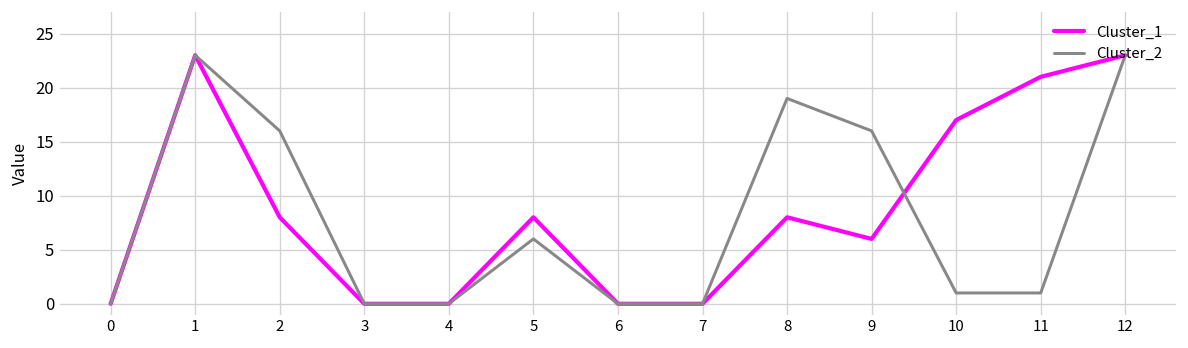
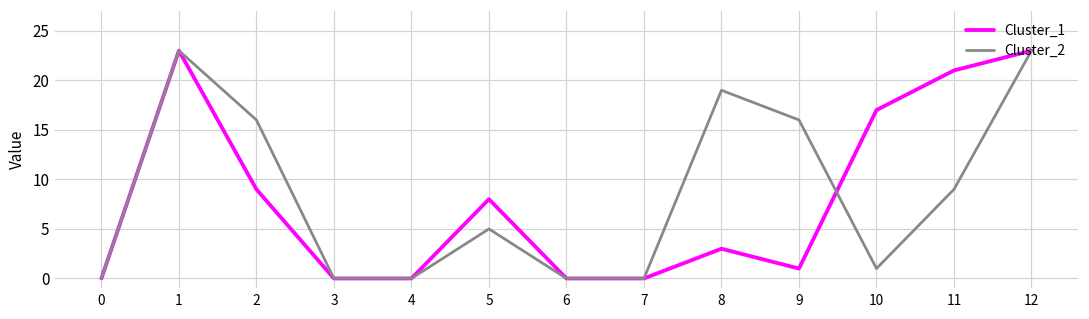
Cluster_1, 2: 8 -> 9
Cluster_2, 5: 6 -> 5
Cluster_1, 8: 8 -> 3
Cluster_1, 9: 6 -> 1
Cluster_2, 11: 1 -> 9
